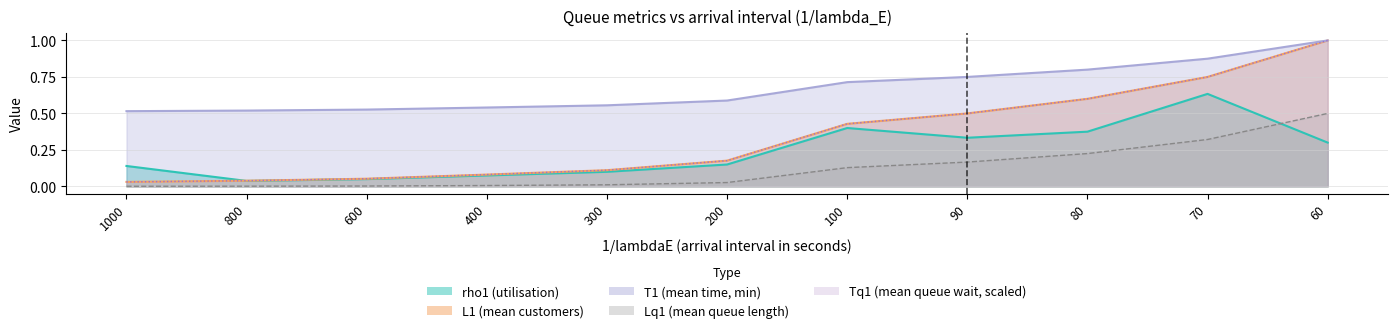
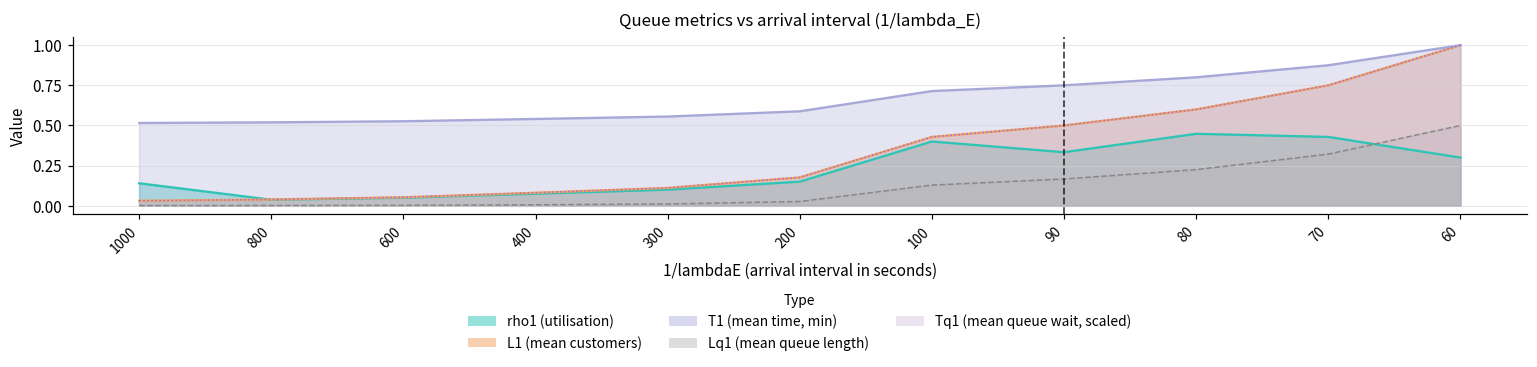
rho1 (utilisation), 80: 0.38 -> 0.45
rho1 (utilisation), 70: 0.63 -> 0.43
